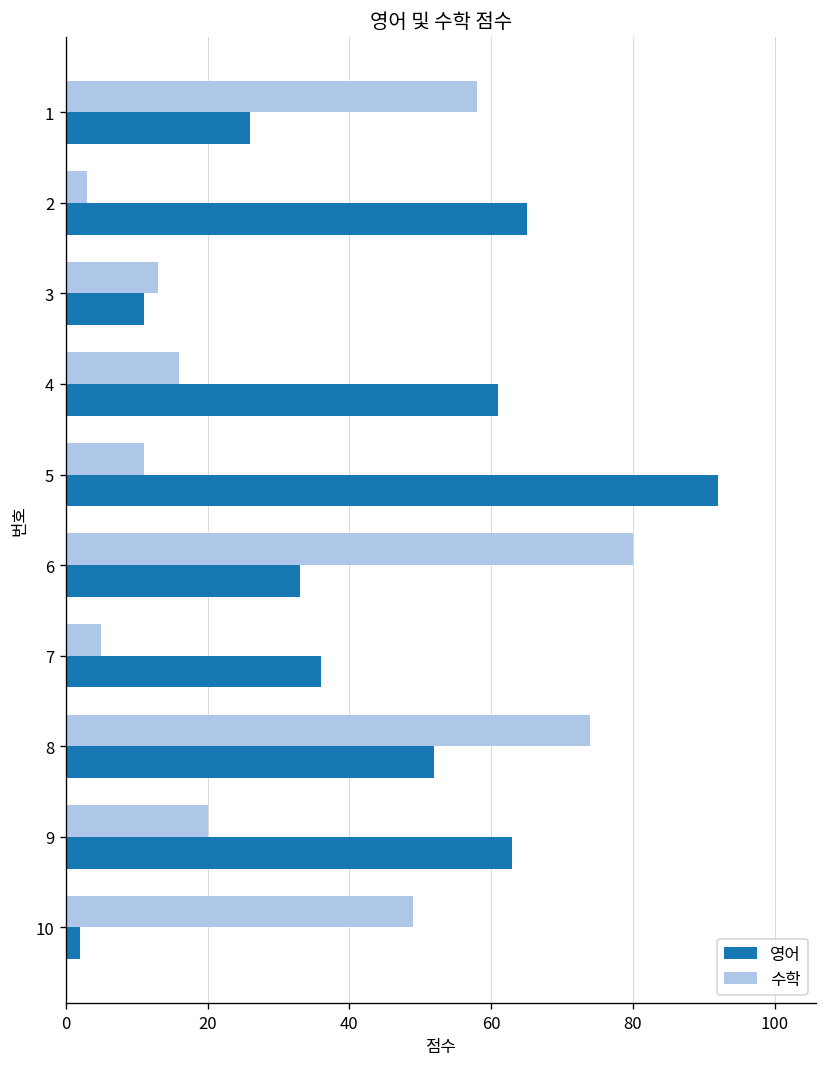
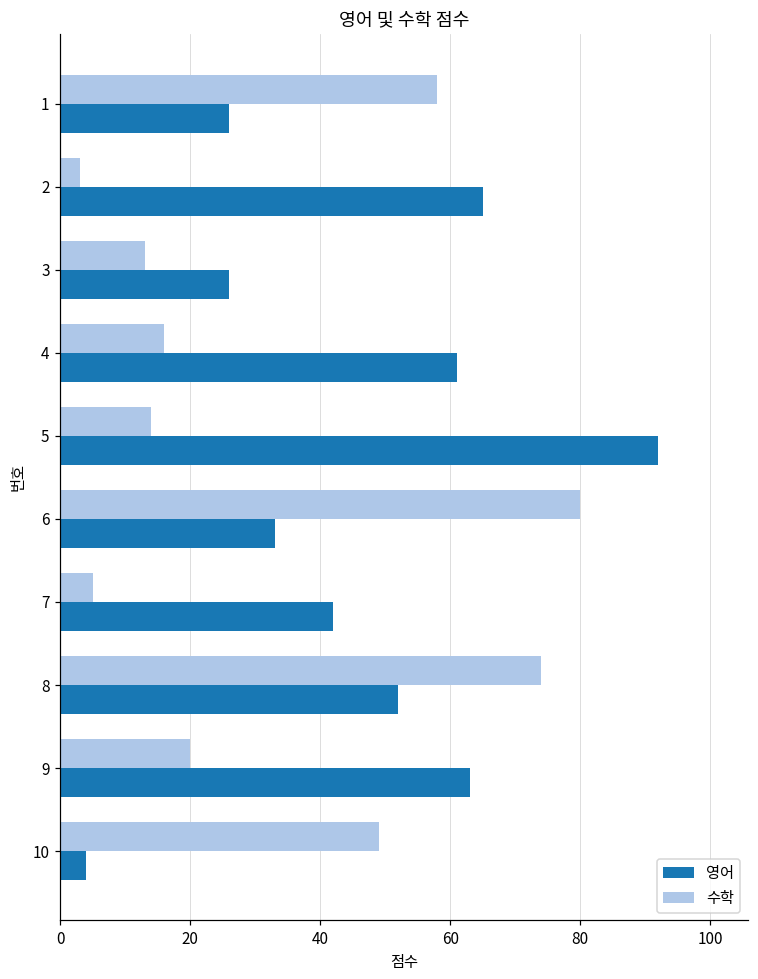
영어, 3: 11 -> 26
수학, 5: 11 -> 14
영어, 7: 36 -> 42
영어, 10: 2 -> 4
